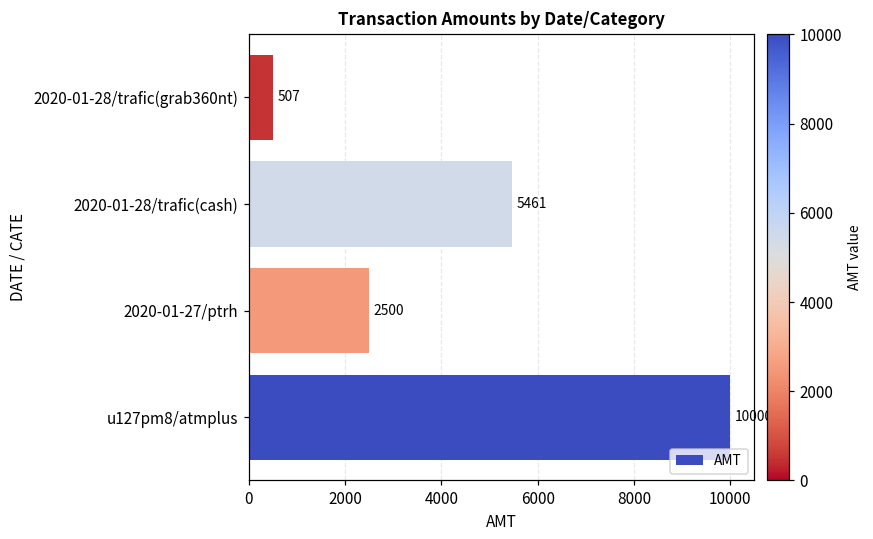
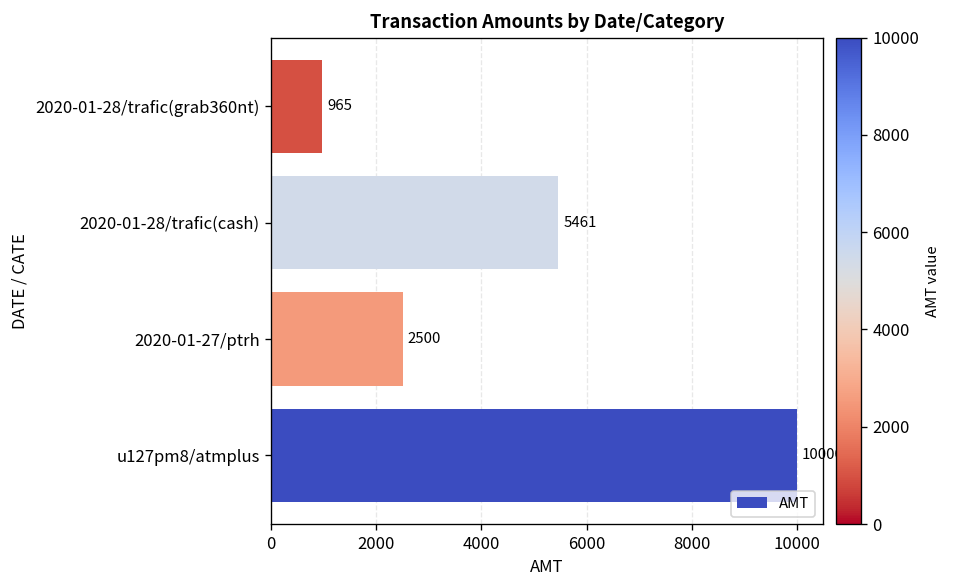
2020-01-28/trafic(grab360nt): 507 -> 965
